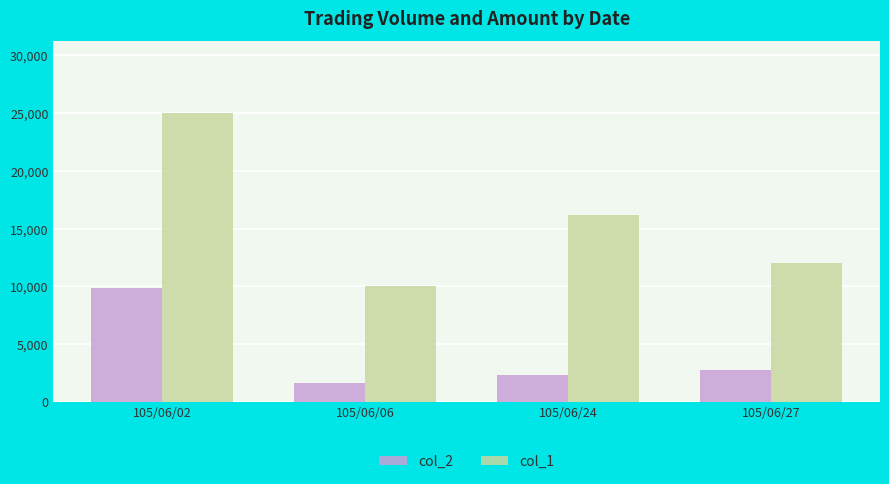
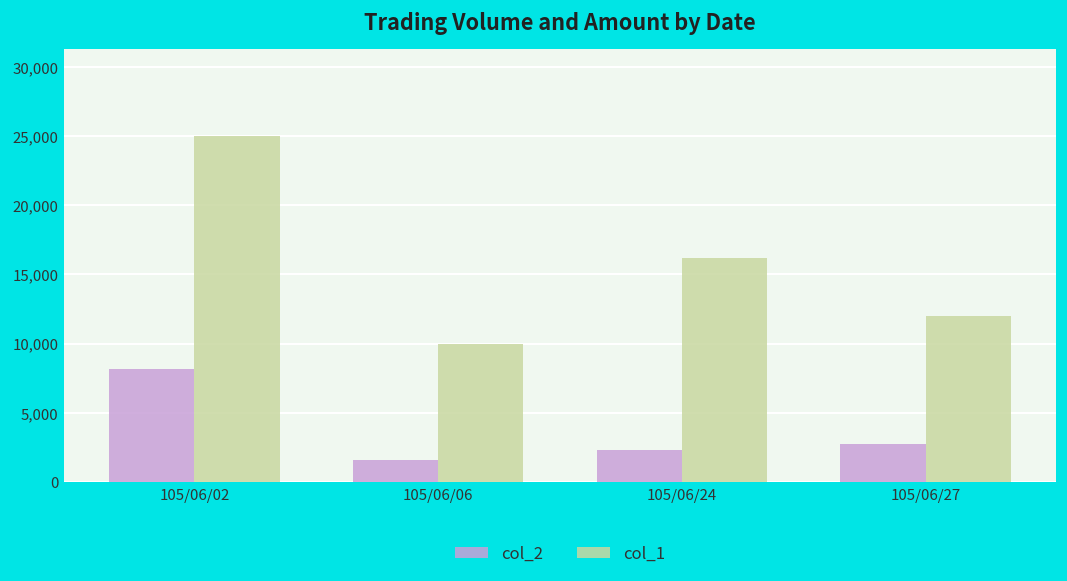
col_2, 105/06/02: 9,800 -> 8,200
